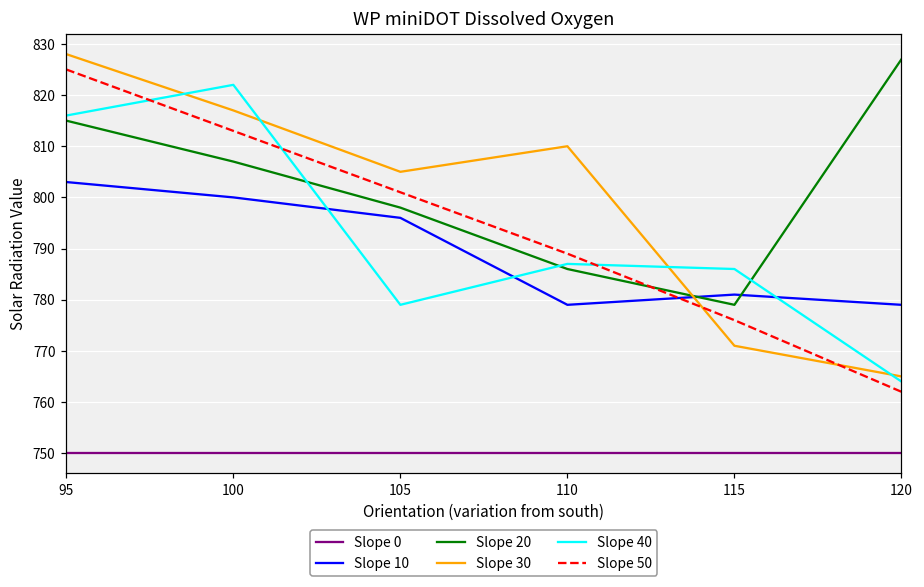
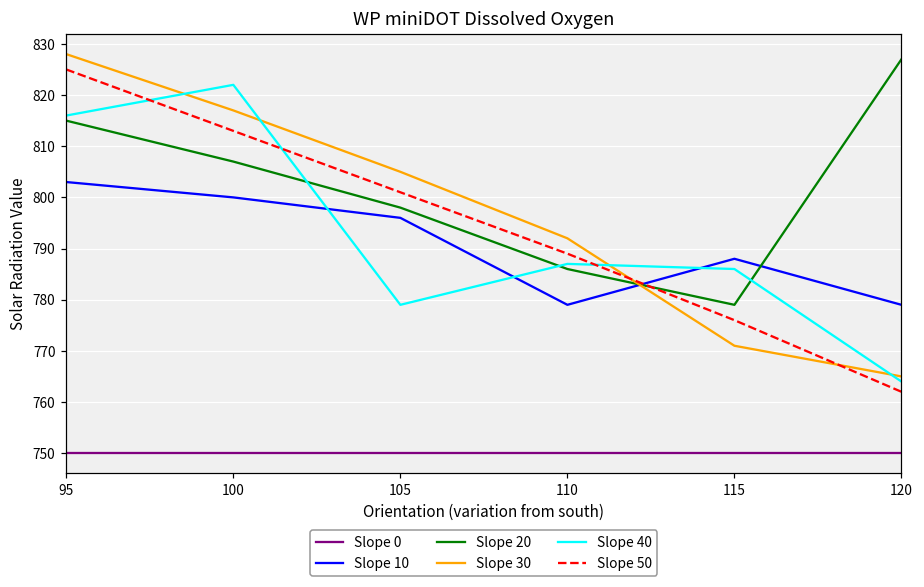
Slope 30, 110: 810 -> 792
Slope 10, 115: 781 -> 788
